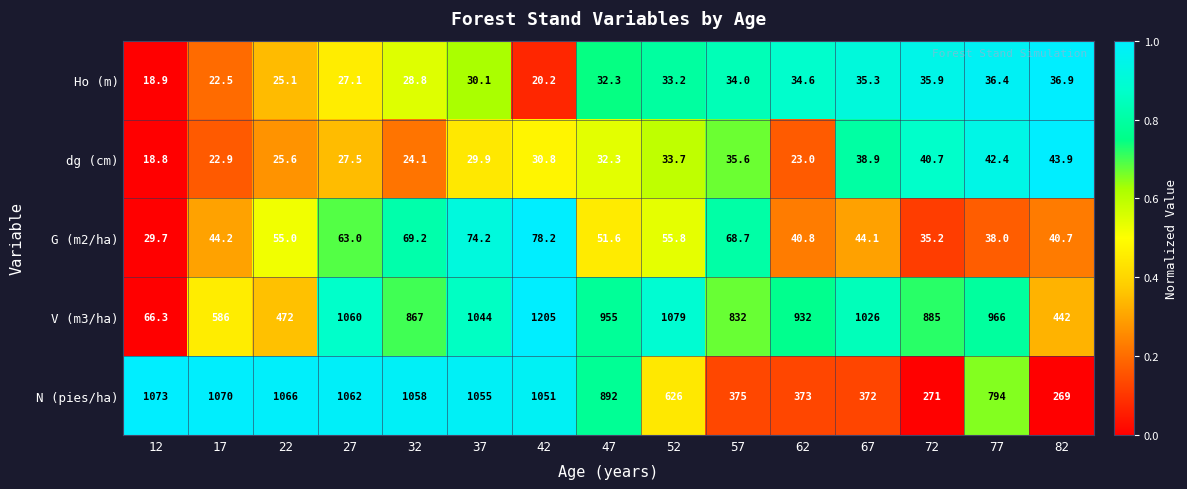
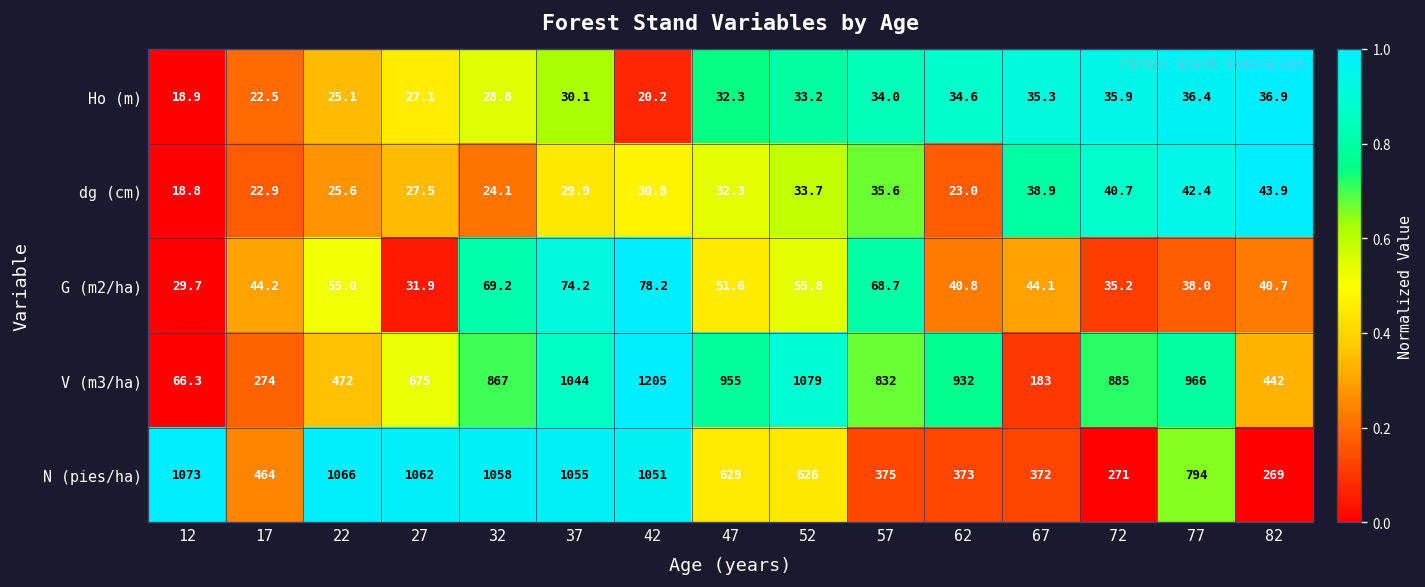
G (m2/ha), 27: 63.0 -> 31.9
V (m3/ha), 17: 586 -> 274
V (m3/ha), 27: 1060 -> 675
V (m3/ha), 67: 1026 -> 183
N (pies/ha), 17: 1070 -> 464
N (pies/ha), 47: 892 -> 629
